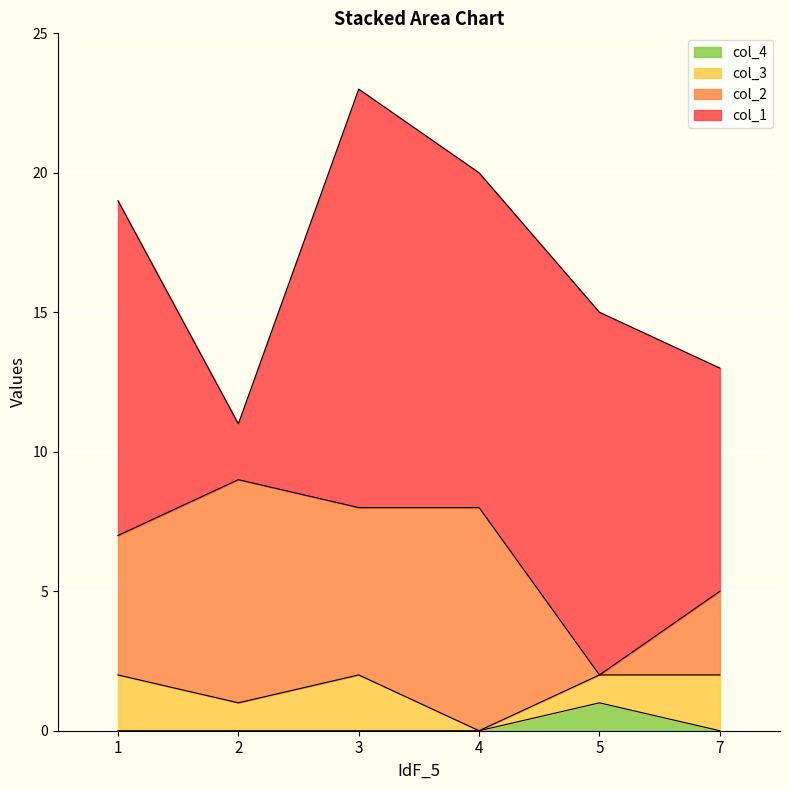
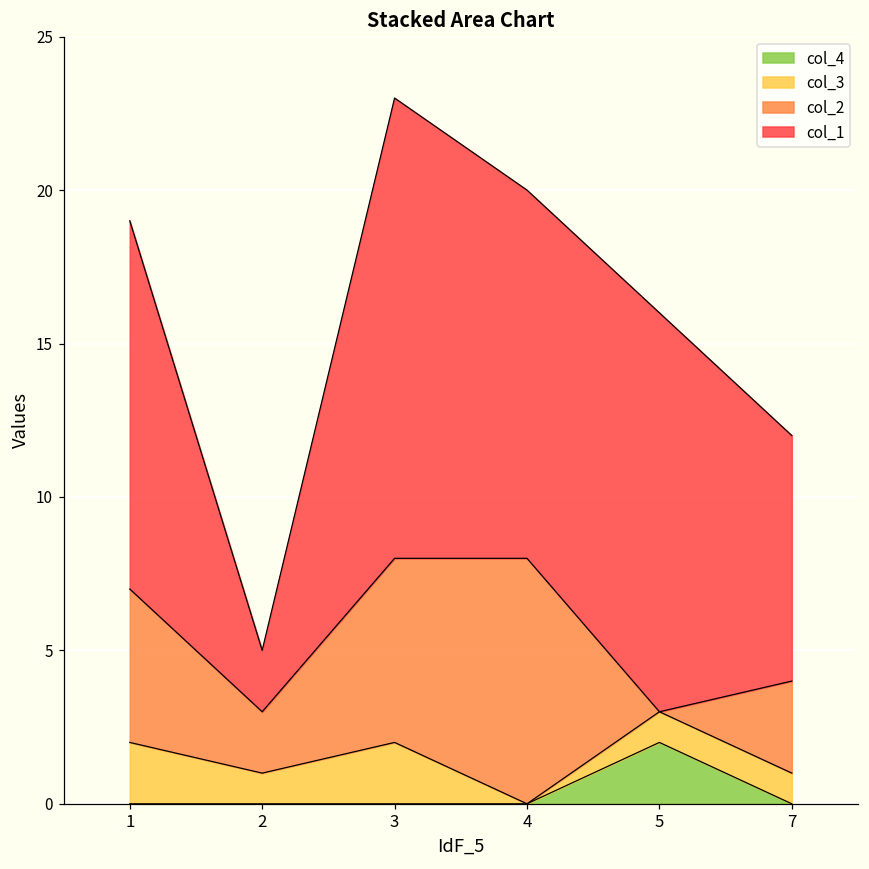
col_2, 2: 8 -> 2
col_4, 5: 1 -> 2
col_3, 7: 2 -> 1
